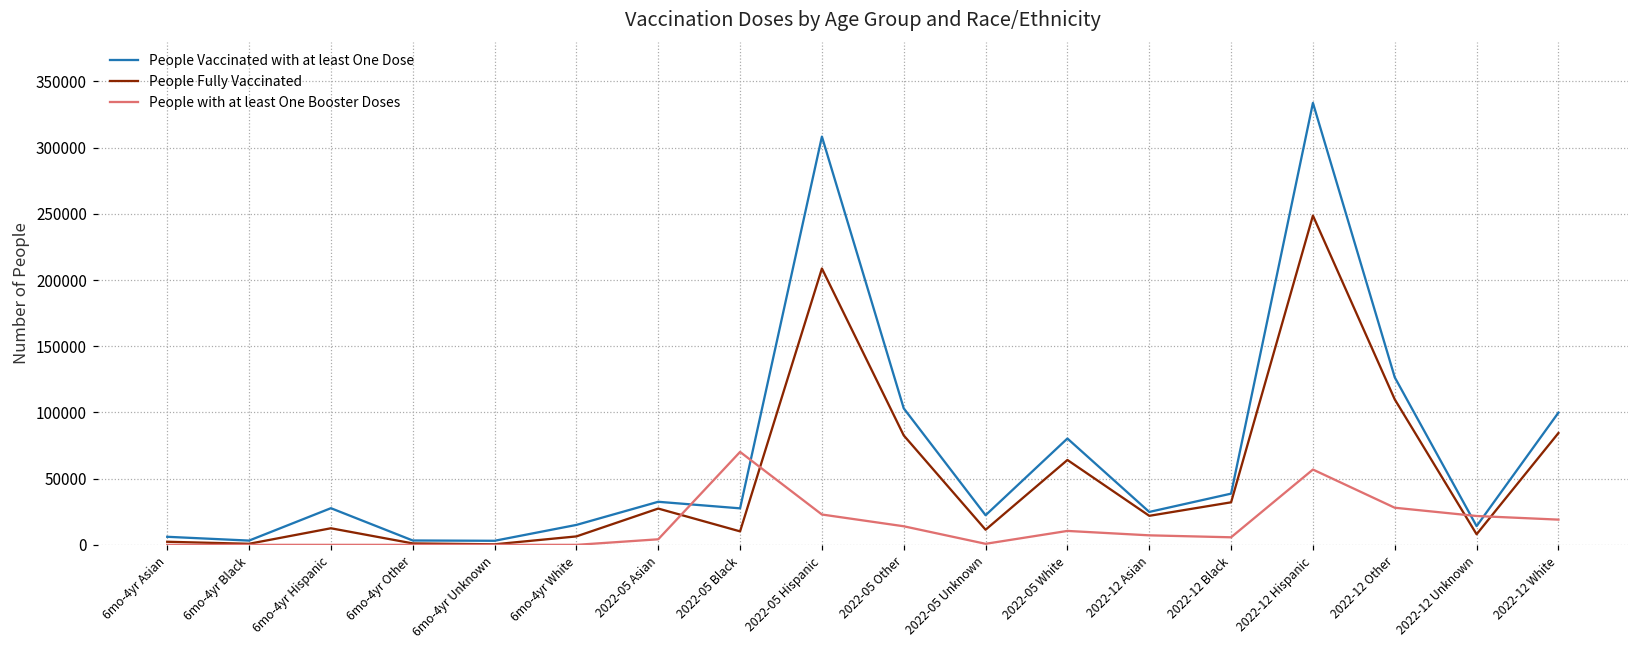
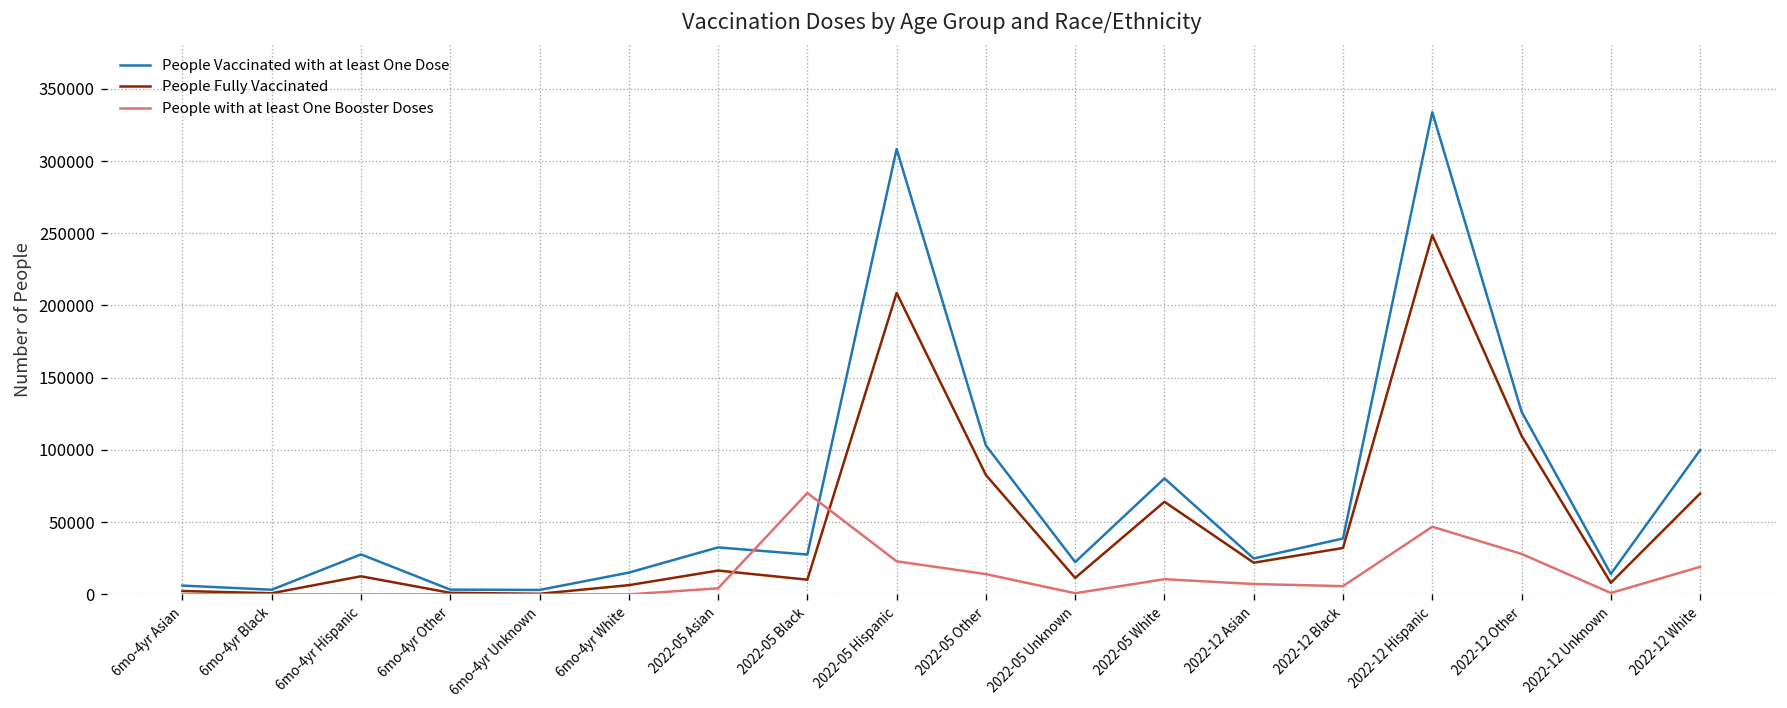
People Fully Vaccinated, 2022-05 Asian: 27000 -> 16000
People with at least One Booster Doses, 2022-12 Hispanic: 57000 -> 47000
People with at least One Booster Doses, 2022-12 Unknown: 22000 -> 1000
People Fully Vaccinated, 2022-12 White: 84000 -> 70000
